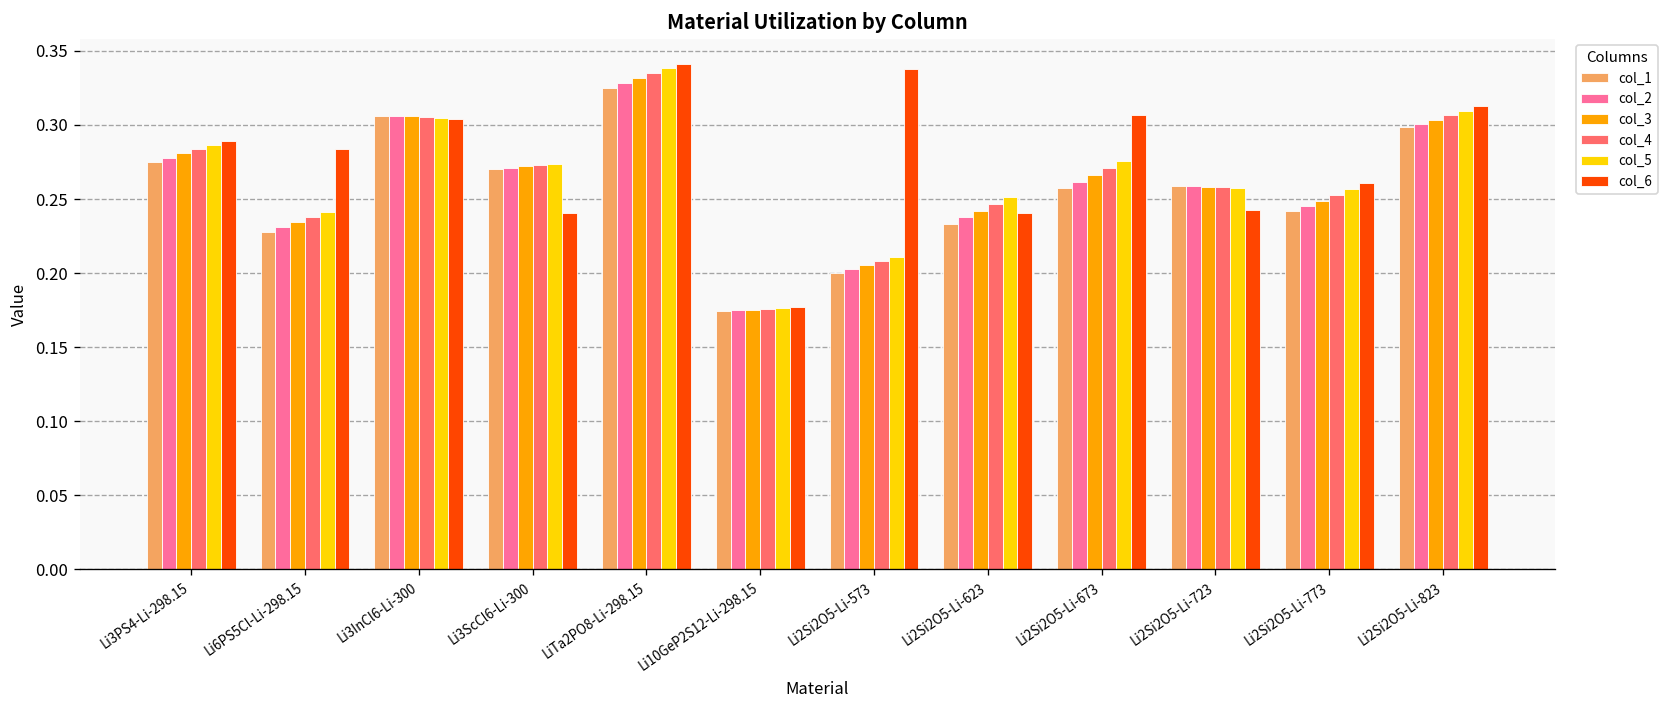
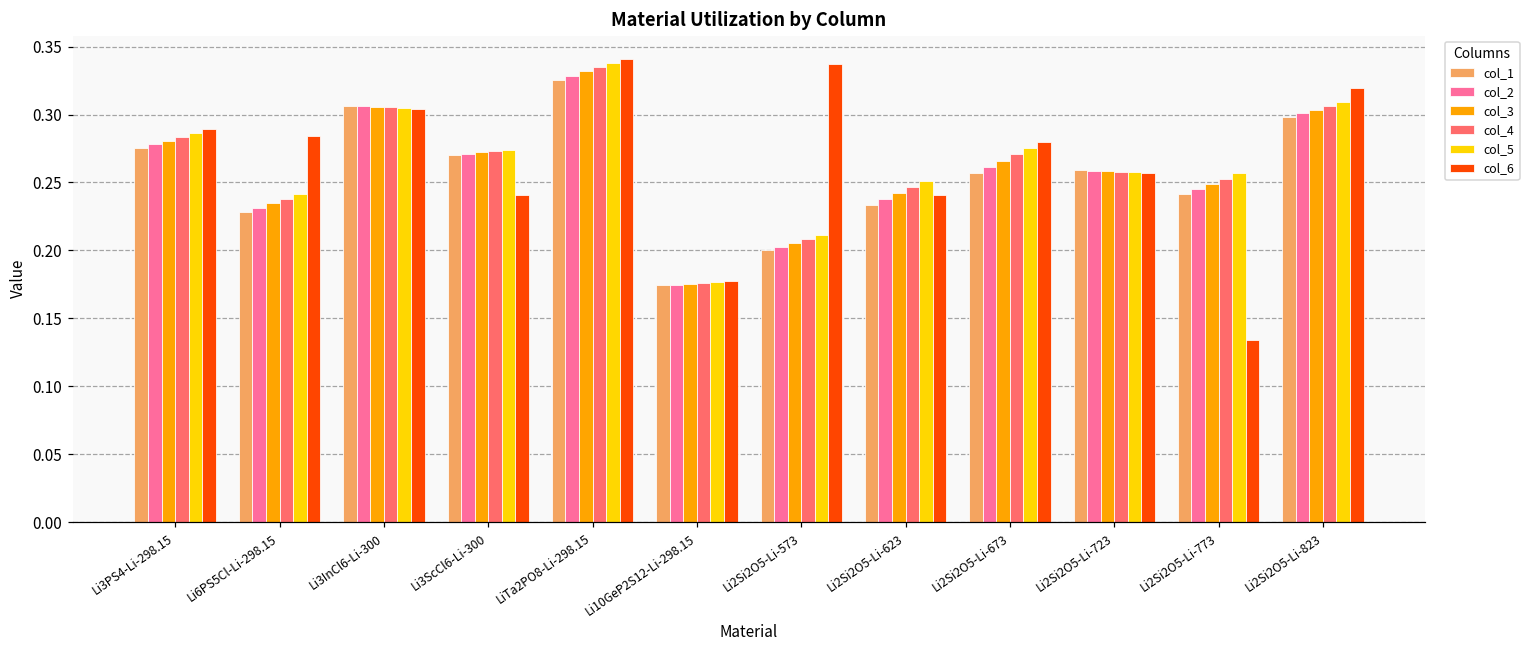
col_6, Li2Si2O5-Li-673: 0.307 -> 0.280
col_6, Li2Si2O5-Li-723: 0.243 -> 0.257
col_6, Li2Si2O5-Li-773: 0.261 -> 0.134
col_6, Li2Si2O5-Li-823: 0.313 -> 0.320
